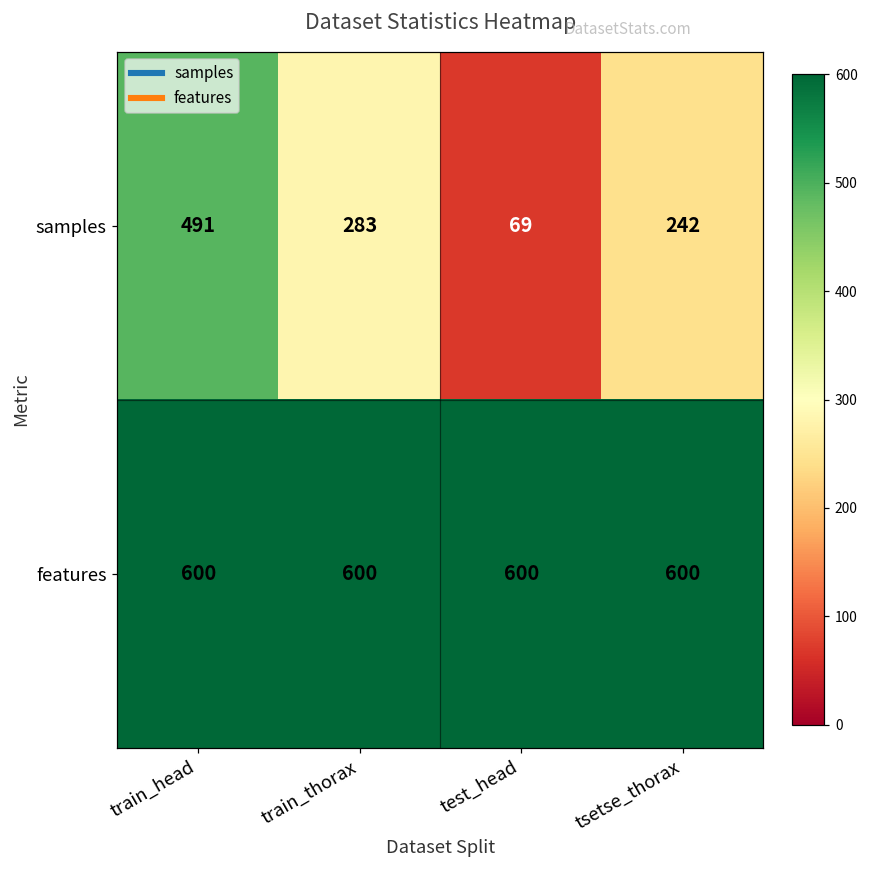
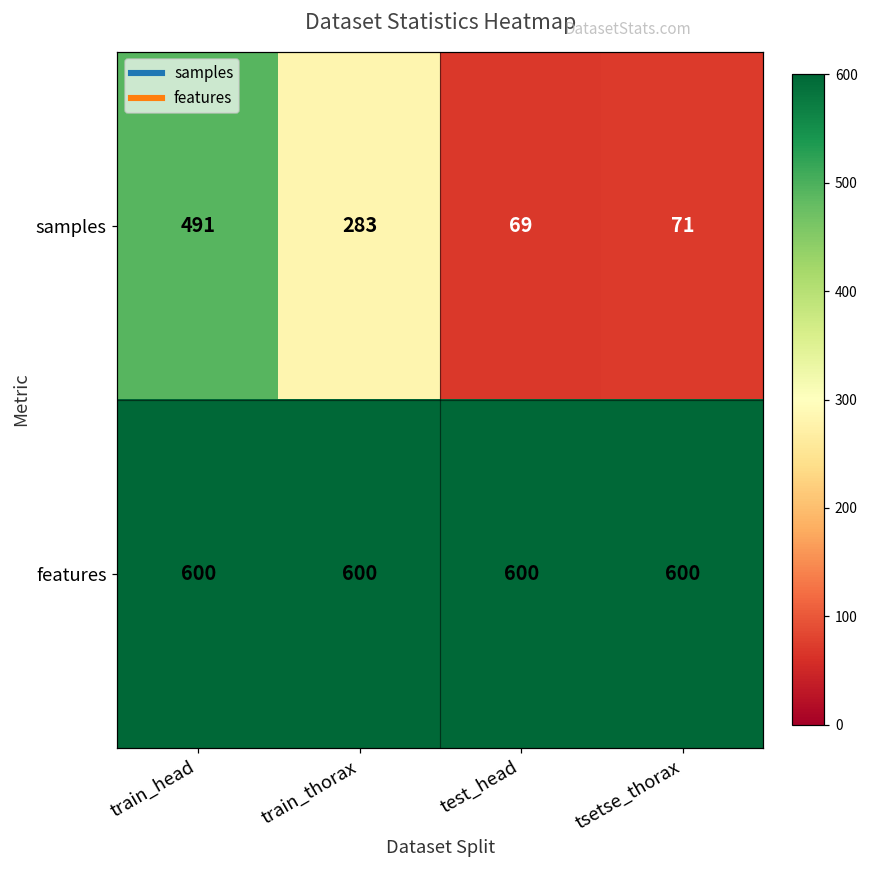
samples, tsetse_thorax: 242 -> 71
